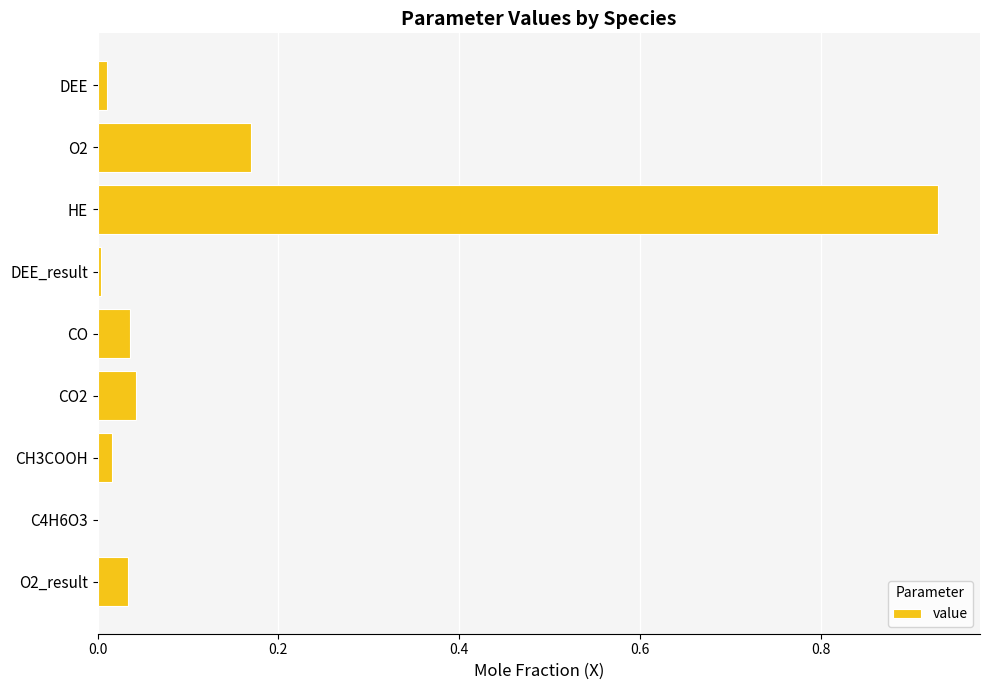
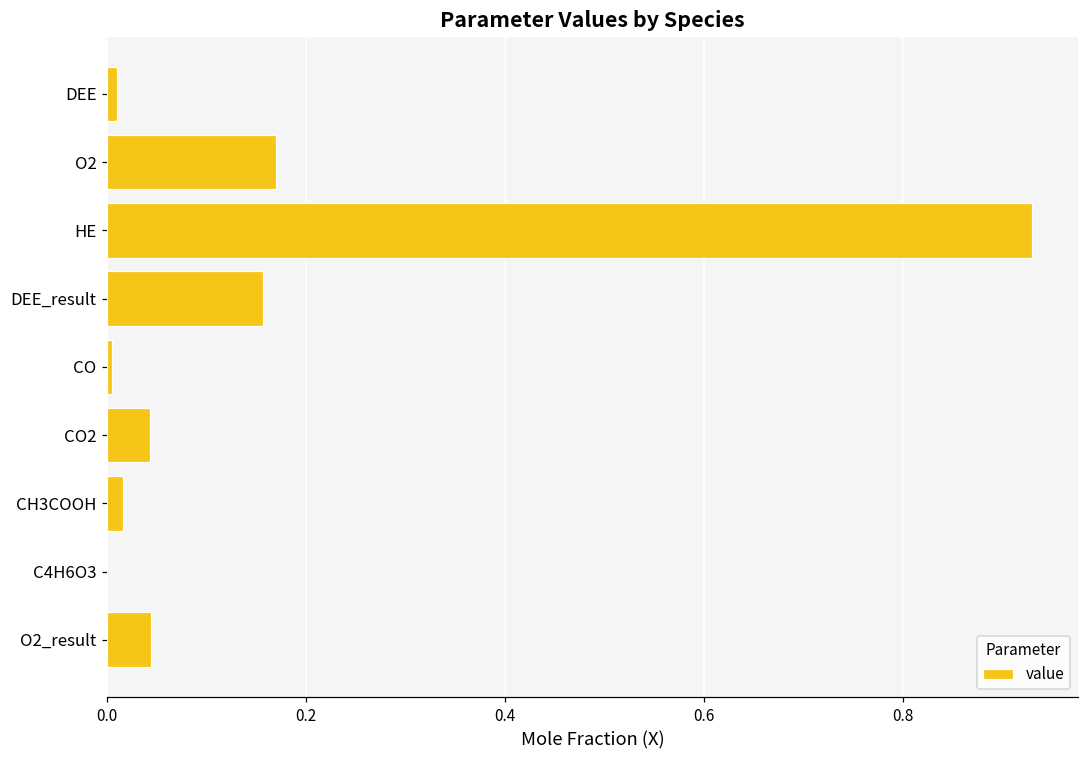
DEE_result: 0.00 -> 0.16
CO: 0.04 -> 0.00
O2_result: 0.03 -> 0.04
